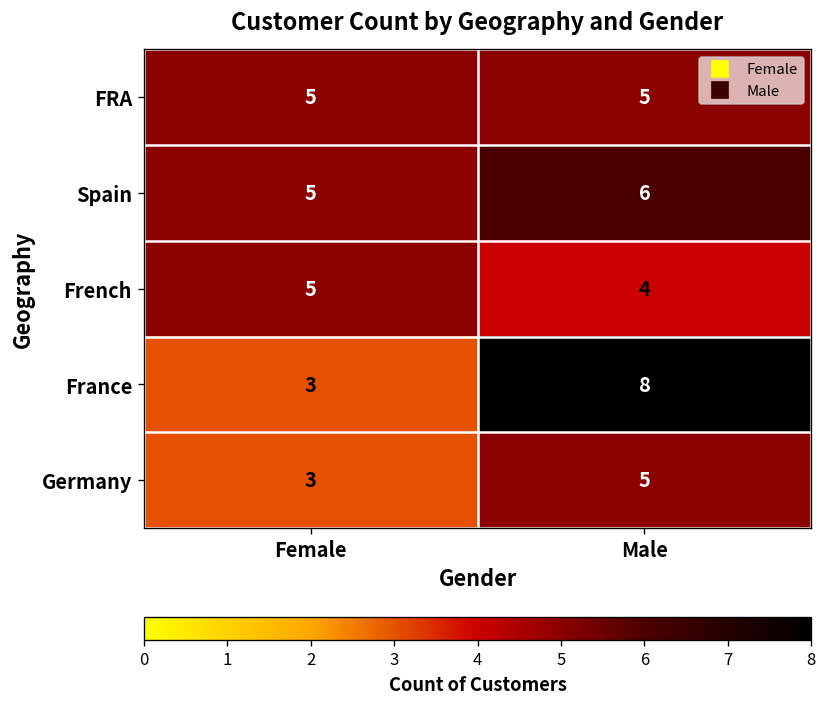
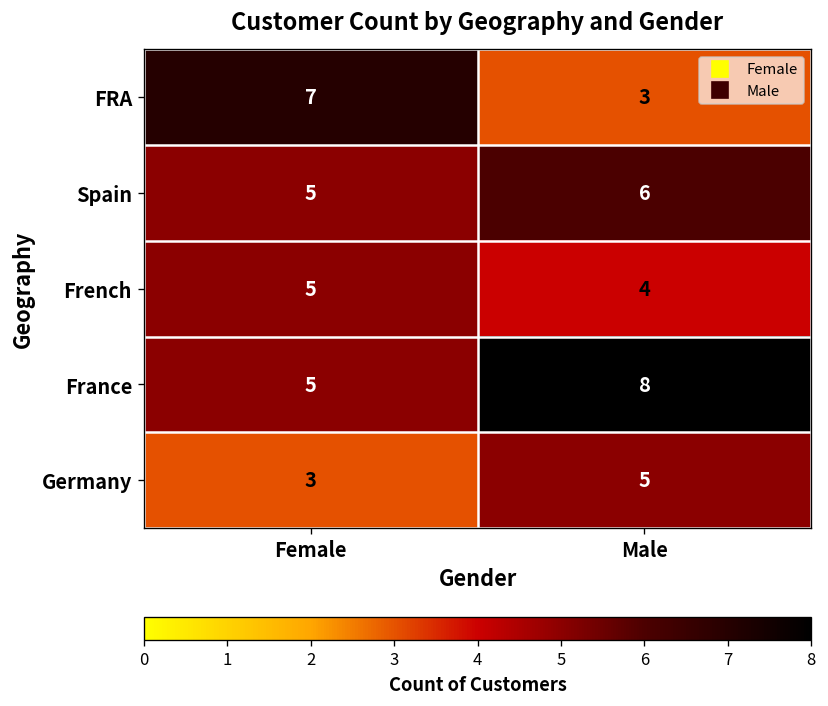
FRA, Female: 5 -> 7
FRA, Male: 5 -> 3
France, Female: 3 -> 5
